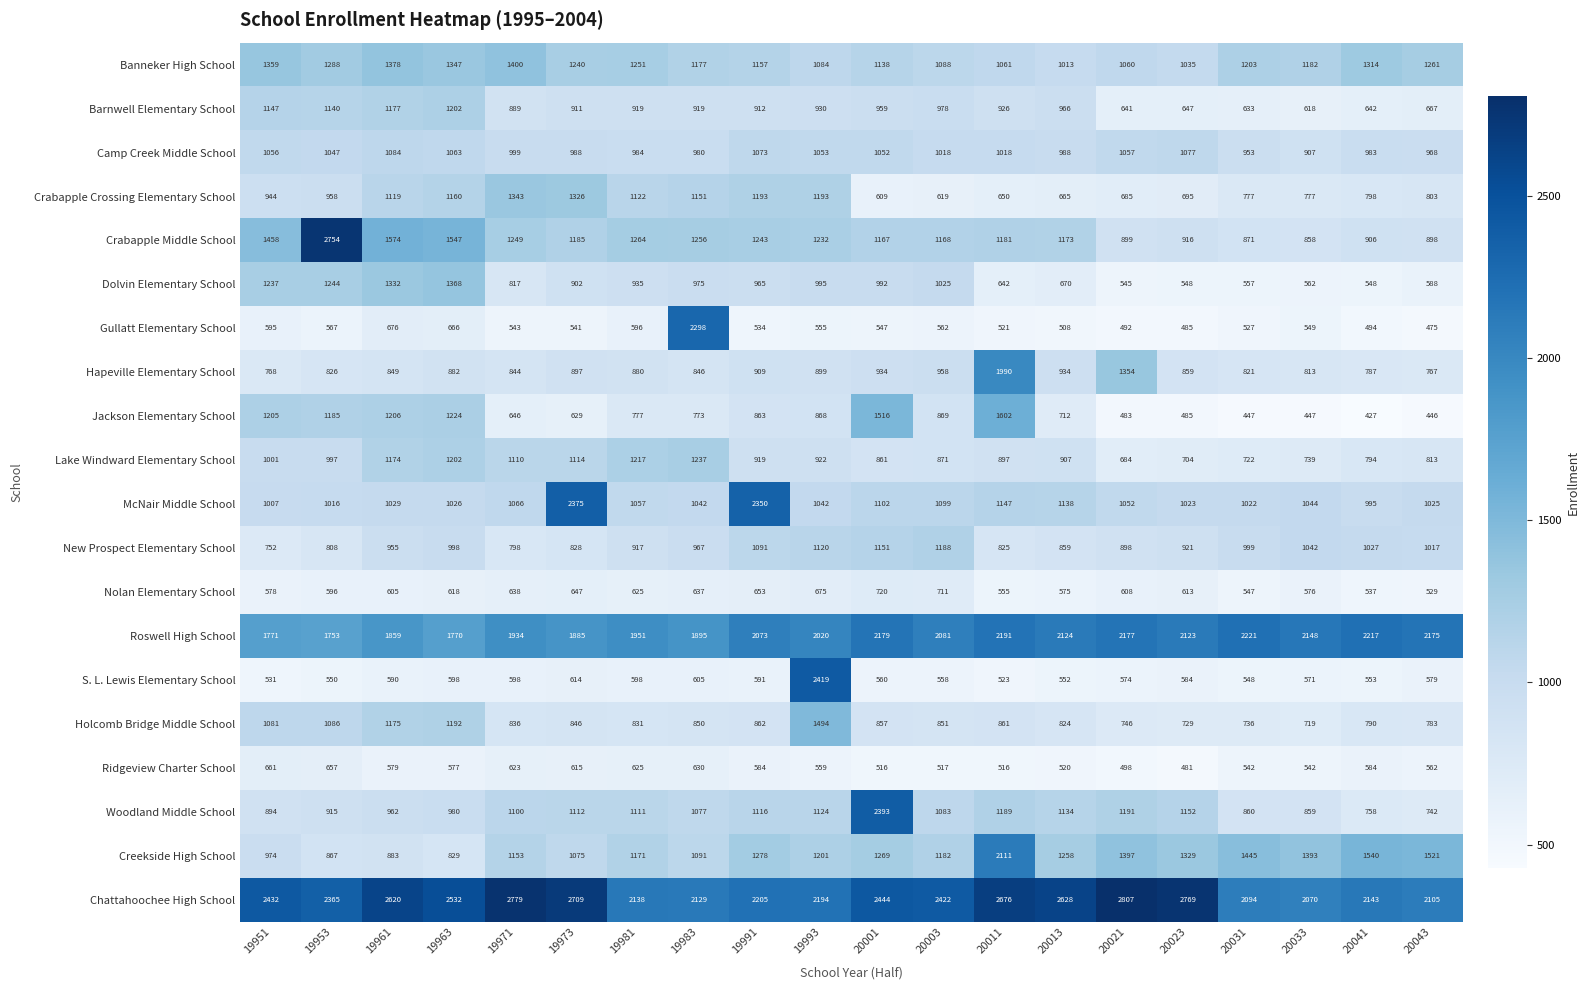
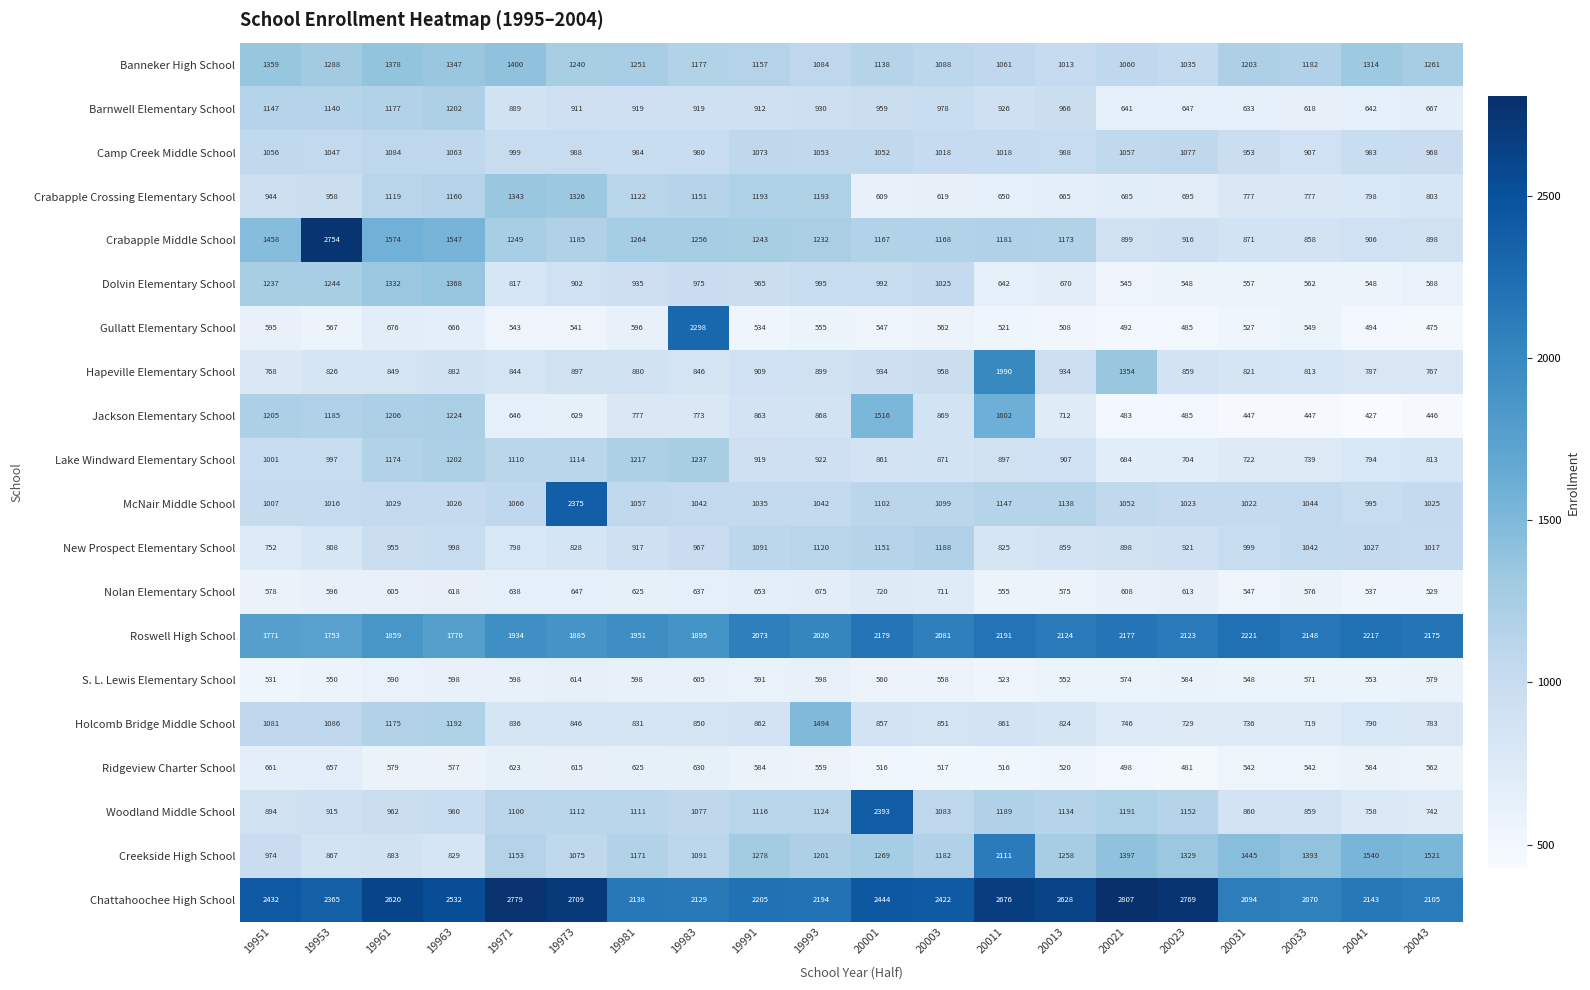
McNair Middle School, 19991: 2350 -> 1035
S. L. Lewis Elementary School, 19993: 2419 -> 598
